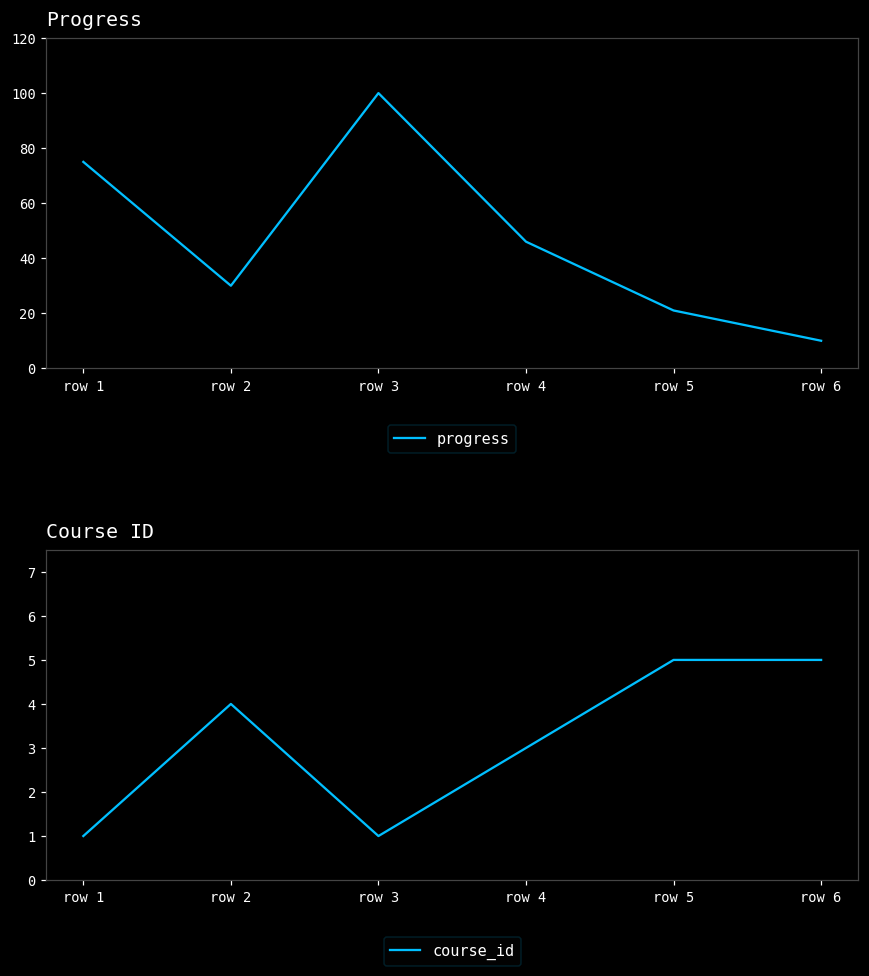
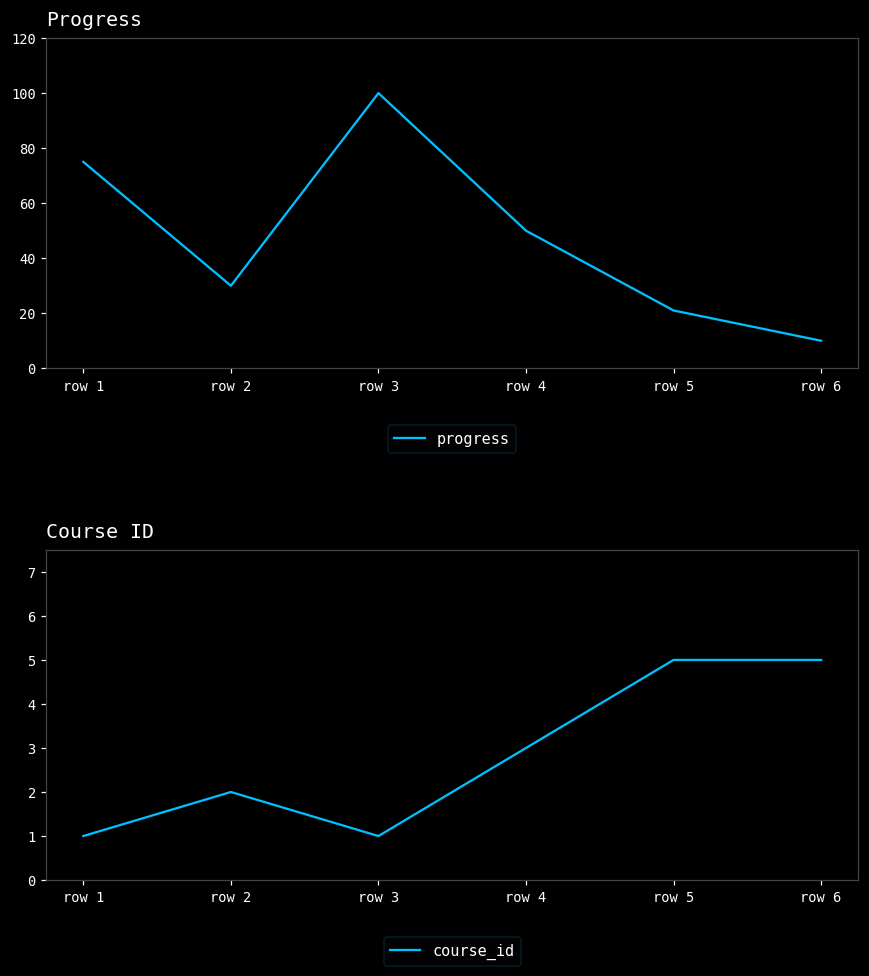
Progress, row 4: 46 -> 50
Course ID, row 2: 4 -> 2
